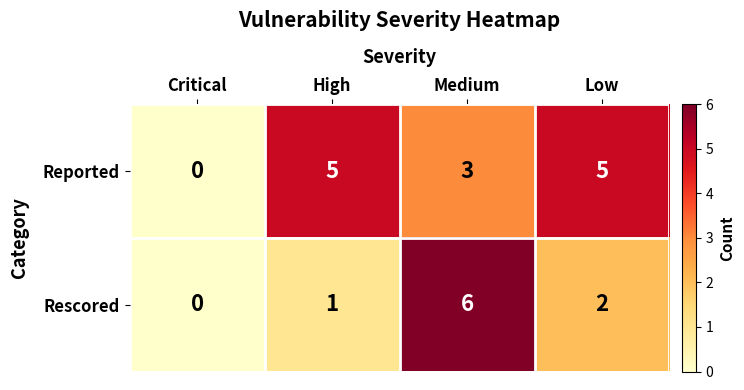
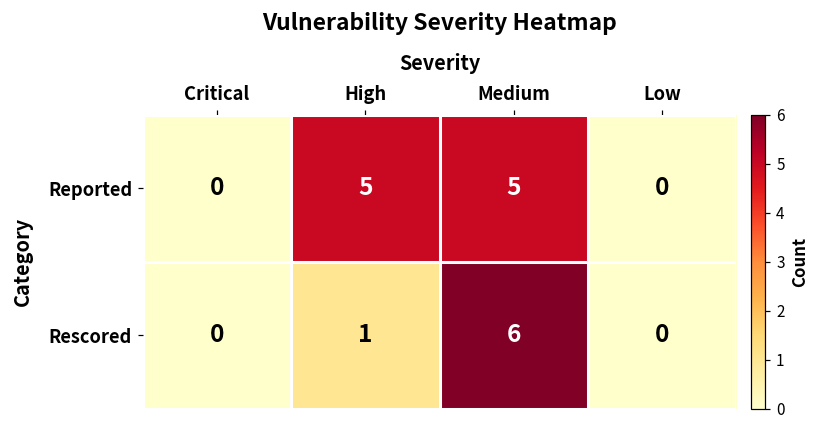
Reported, Medium: 3 -> 5
Reported, Low: 5 -> 0
Rescored, Low: 2 -> 0
